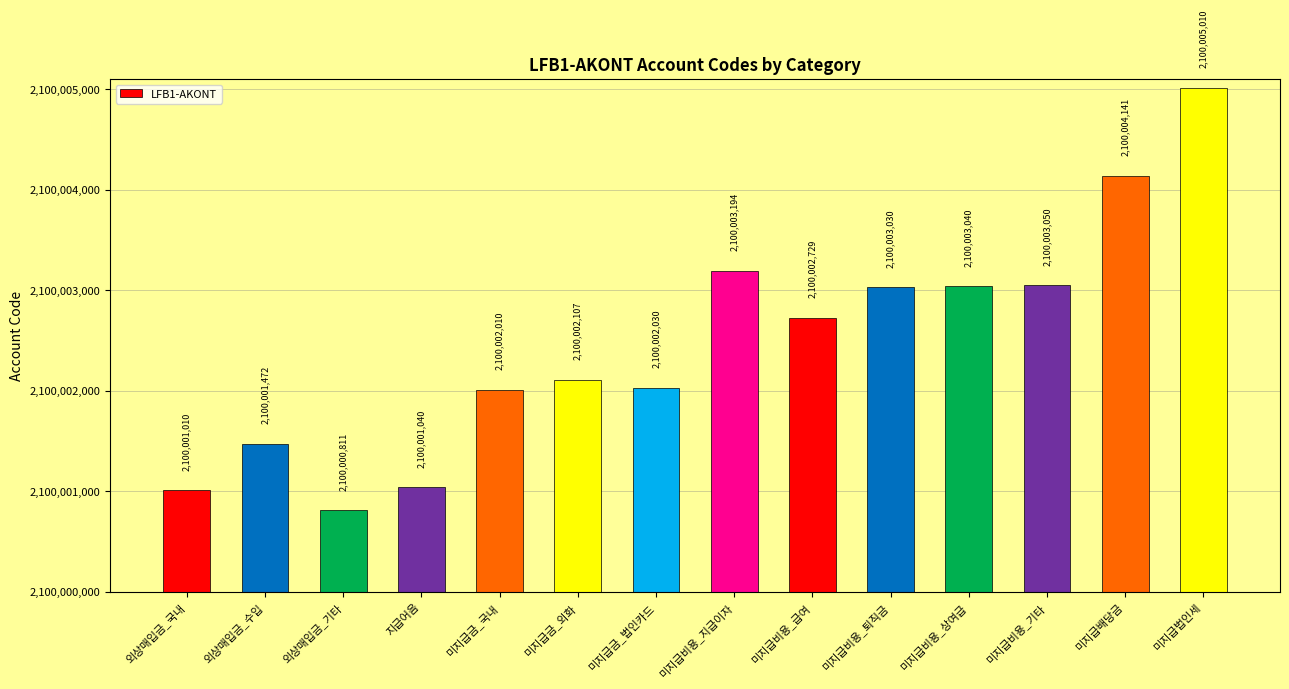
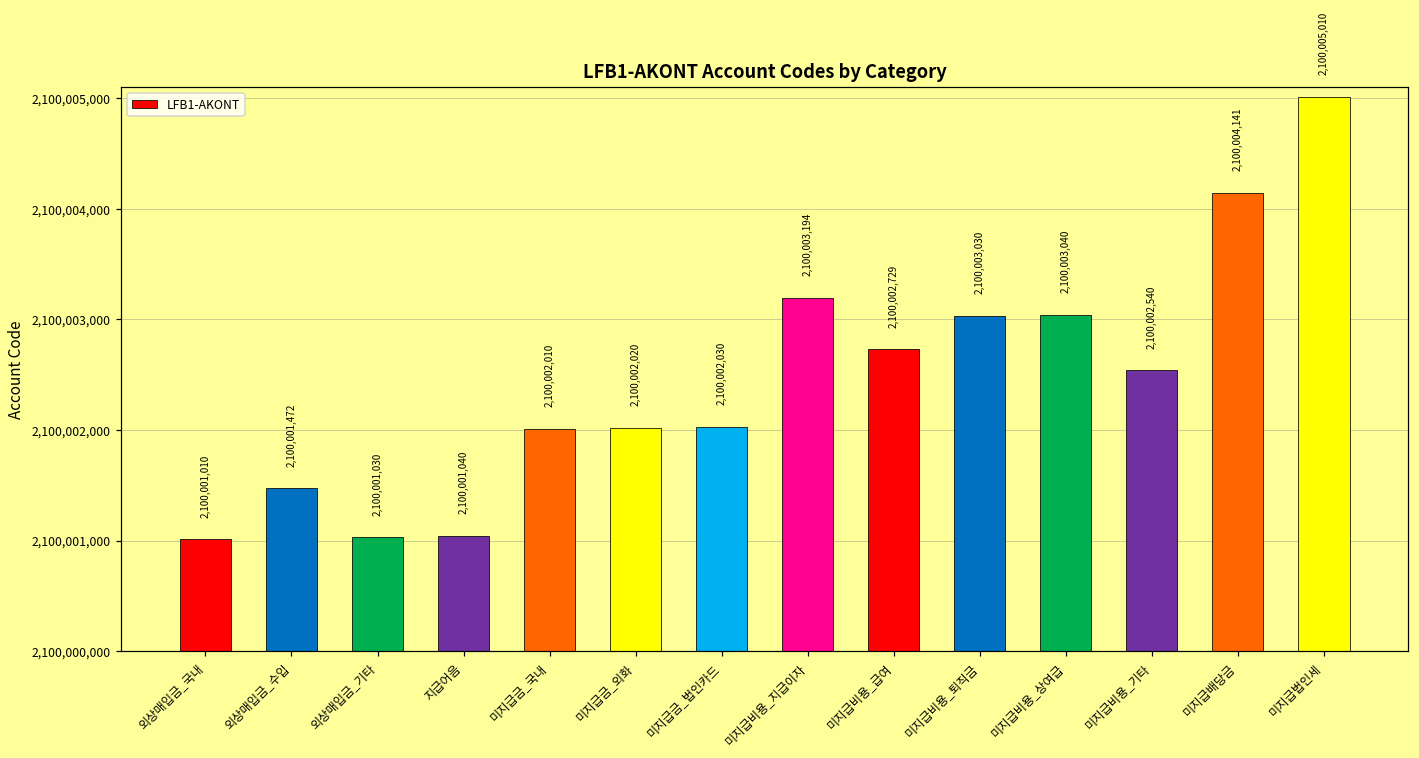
외상매입금_기타: 2,100,000,811 -> 2,100,001,030
미지급금_외화: 2,100,002,107 -> 2,100,002,020
미지급비용_기타: 2,100,003,050 -> 2,100,002,540
